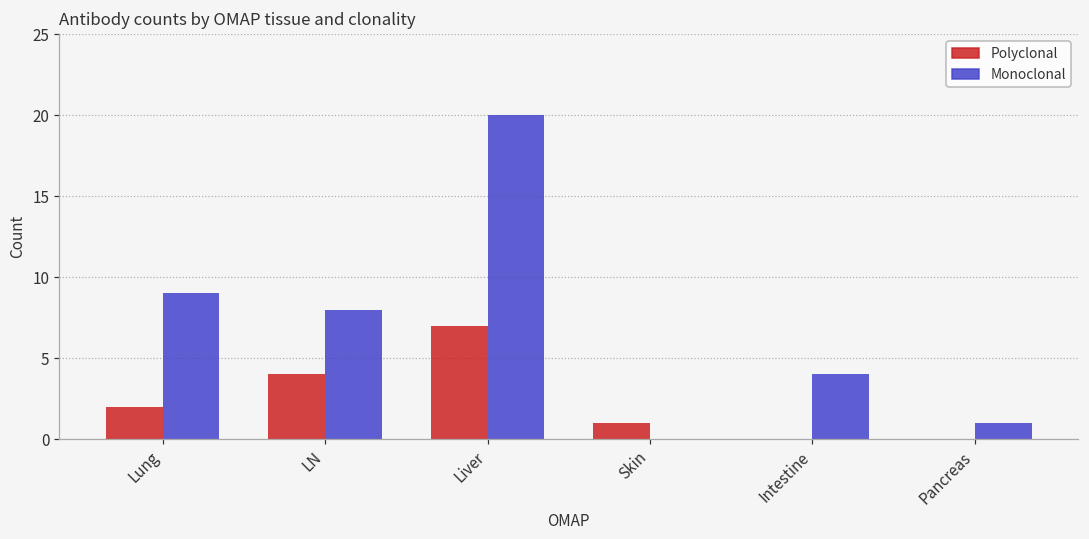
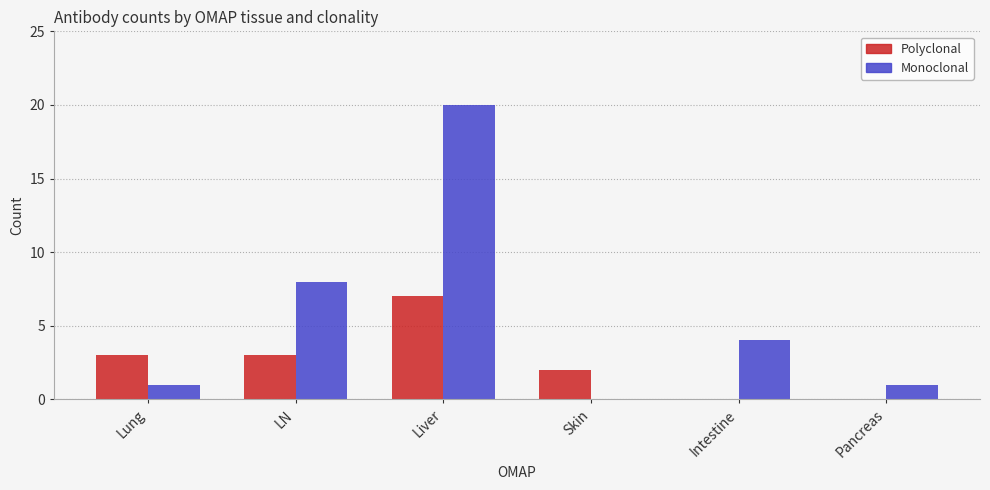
Polyclonal, Lung: 2 -> 3
Monoclonal, Lung: 9 -> 1
Polyclonal, LN: 4 -> 3
Polyclonal, Skin: 1 -> 2
